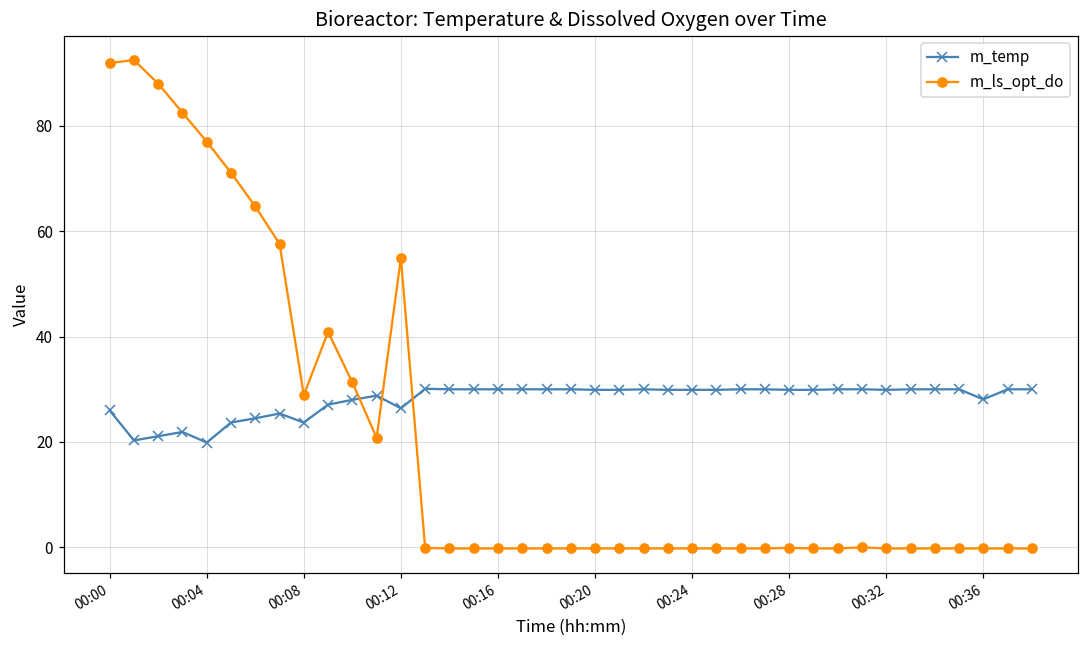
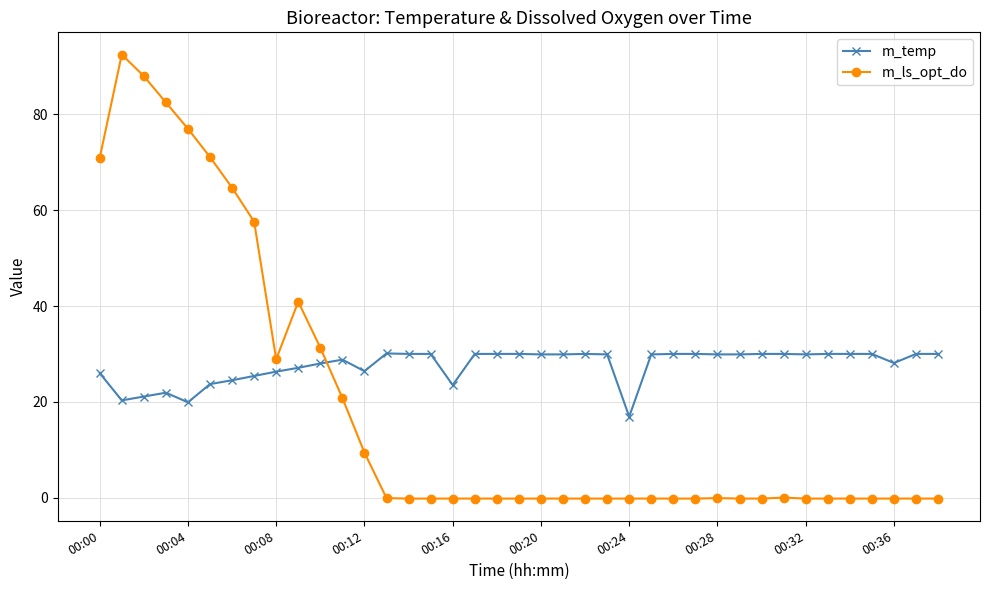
m_ls_opt_do, 00:00: 92 -> 71
m_temp, 00:08: 24 -> 26
m_ls_opt_do, 00:12: 55 -> 9
m_temp, 00:16: 30 -> 24
m_temp, 00:24: 30 -> 17
